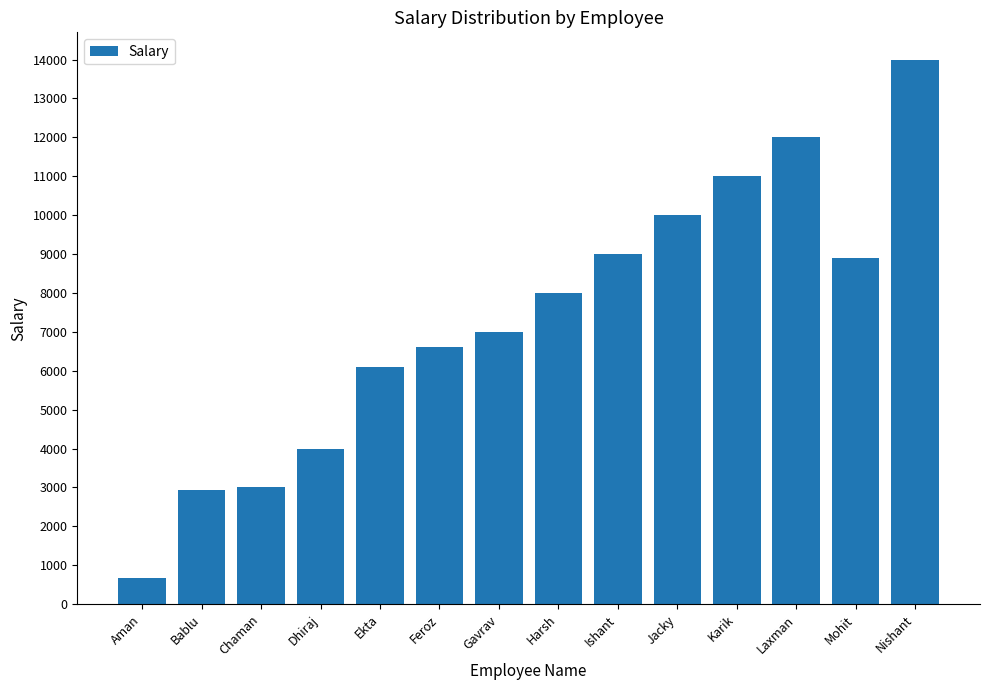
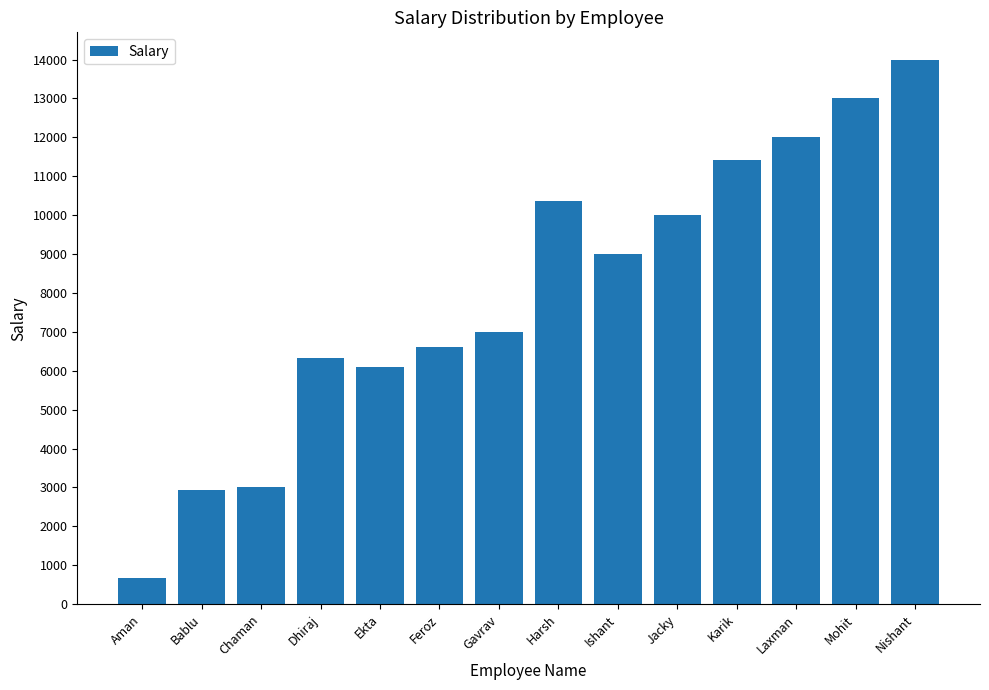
Dhiraj: 4000 -> 6300
Harsh: 8000 -> 10400
Karik: 11000 -> 11400
Mohit: 8900 -> 13000
